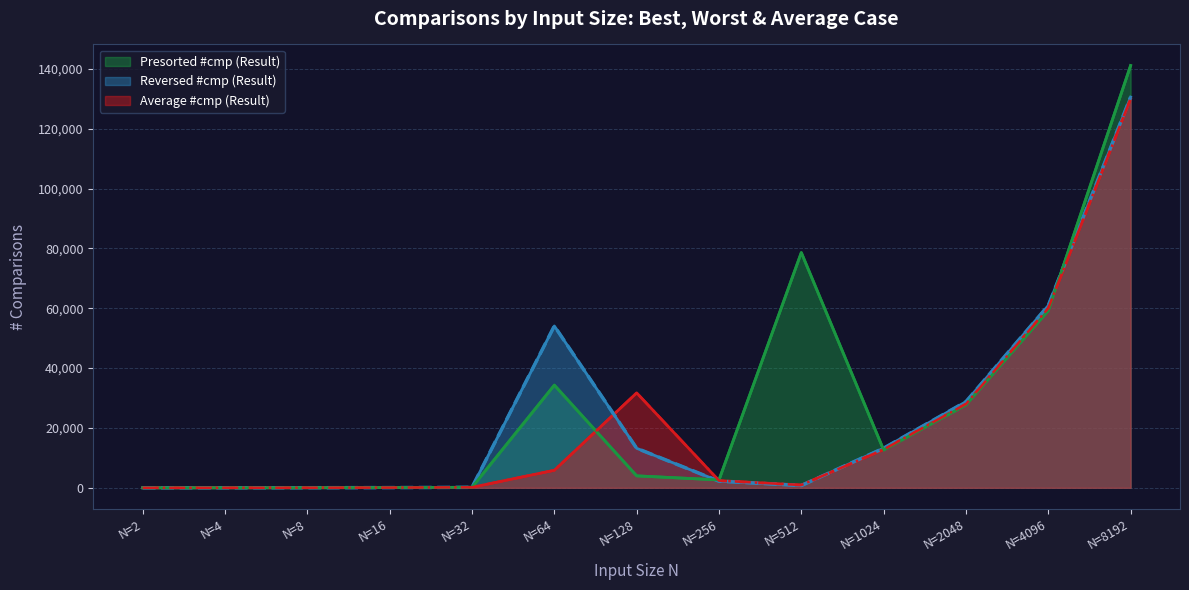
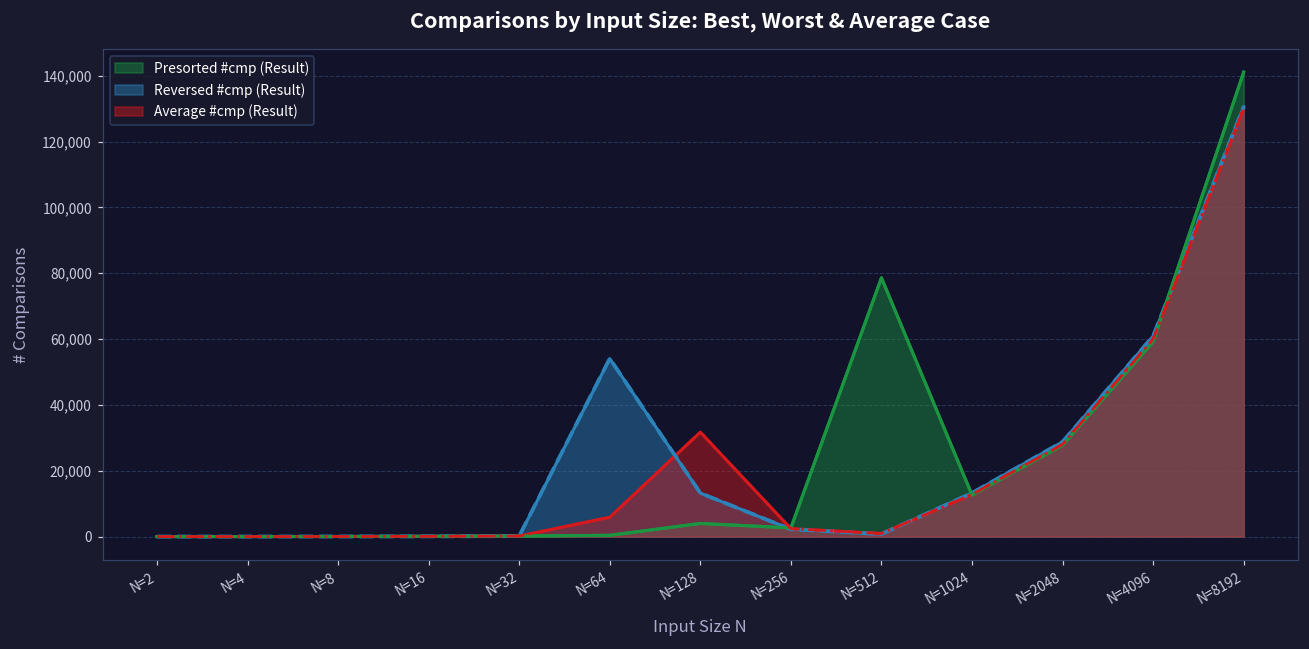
Presorted #cmp (Result), N=64: 34,000 -> 0
